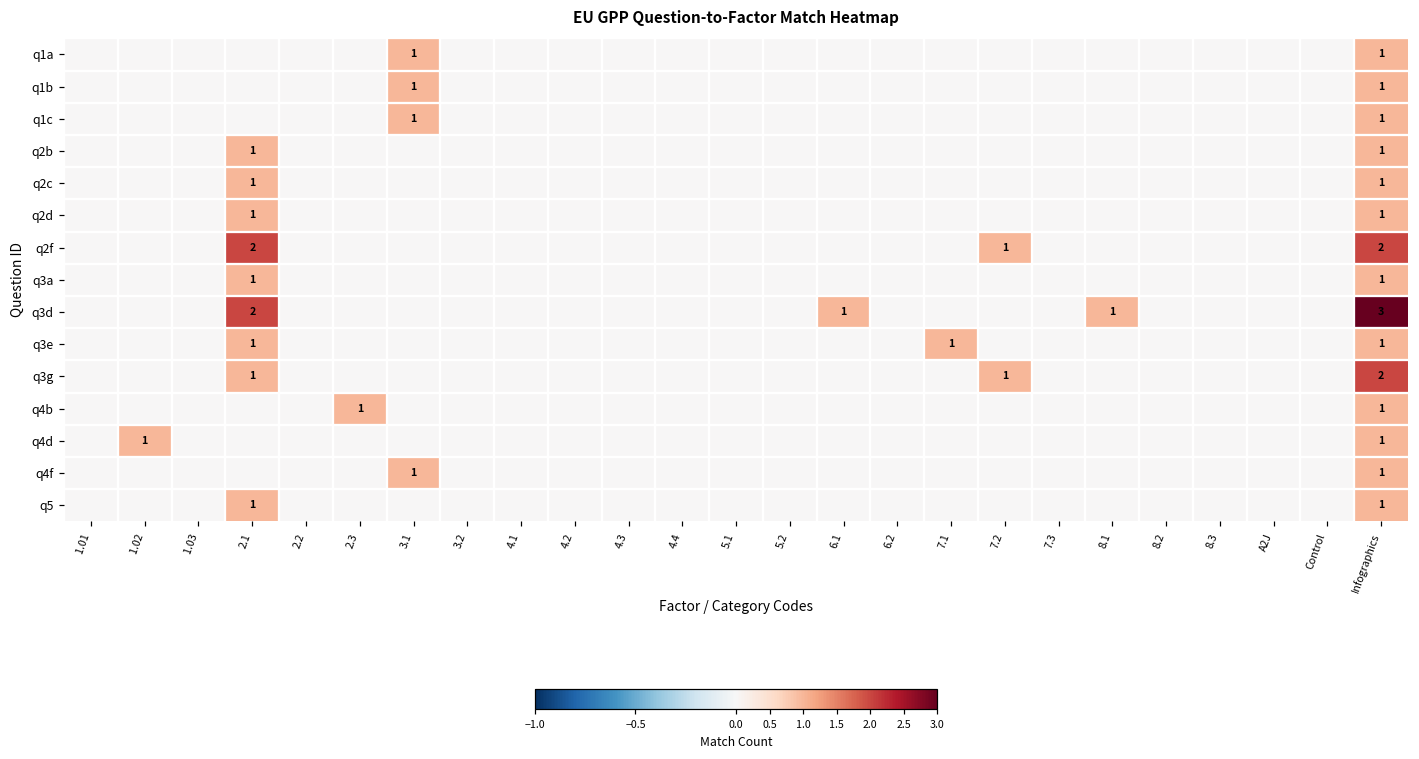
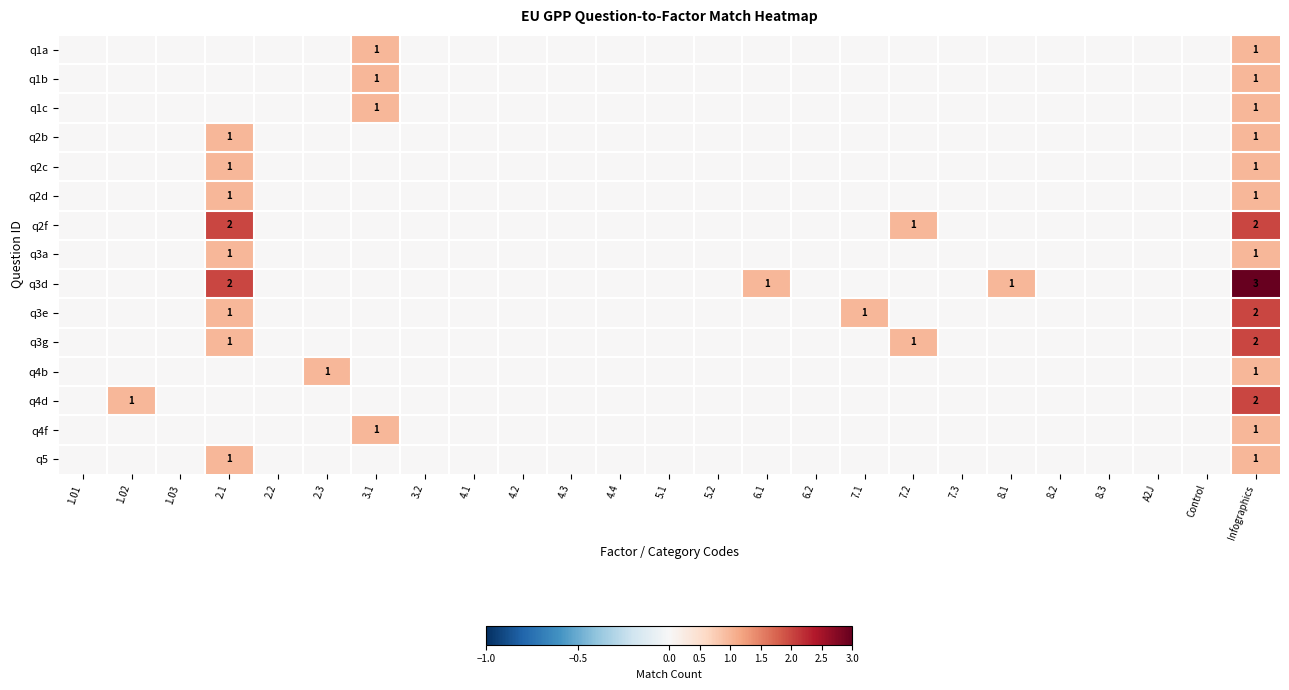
q3e, Infographics: 1 -> 2
q4d, Infographics: 1 -> 2
